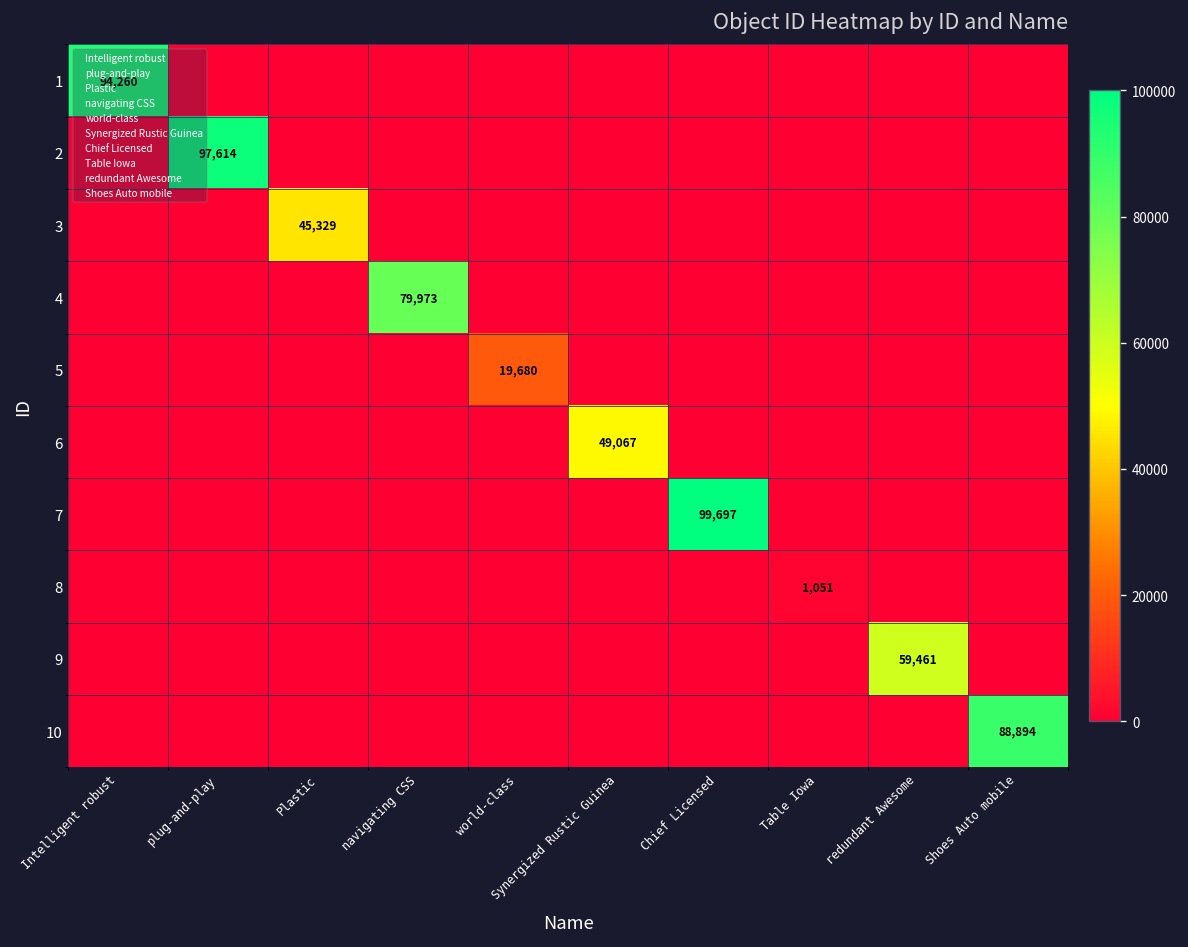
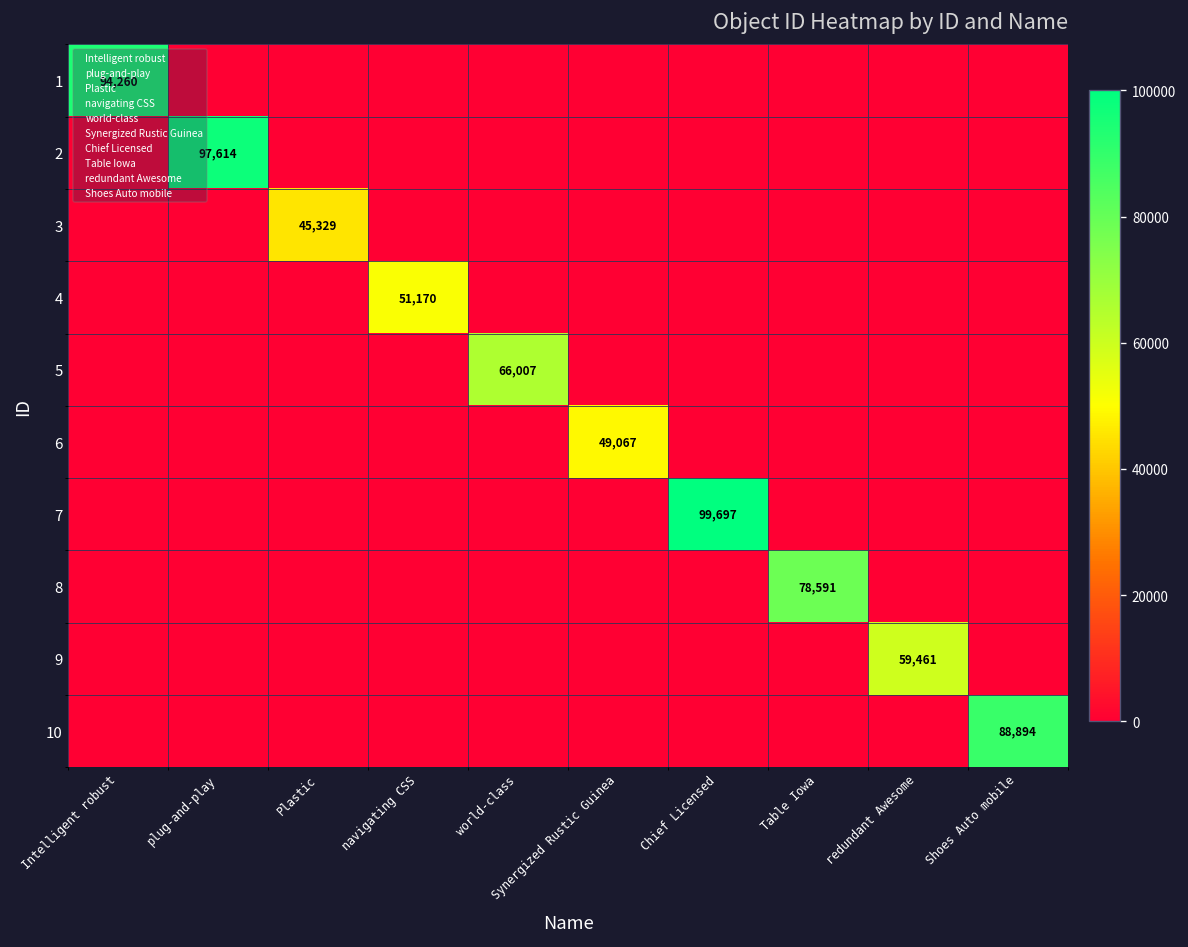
4, navigating CSS: 79,973 -> 51,170
5, world-class: 19,680 -> 66,007
8, Table Iowa: 1,051 -> 78,591
